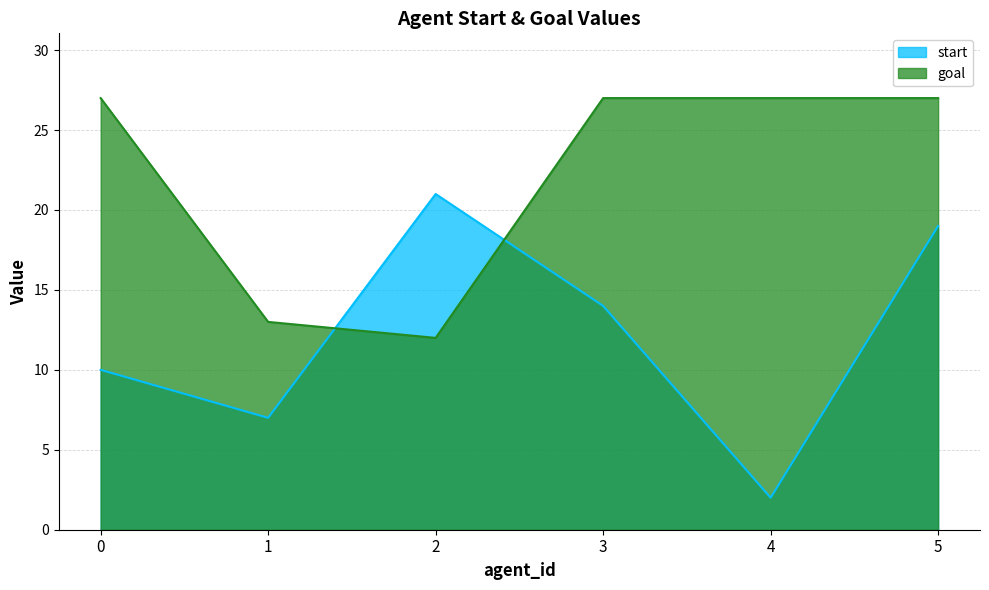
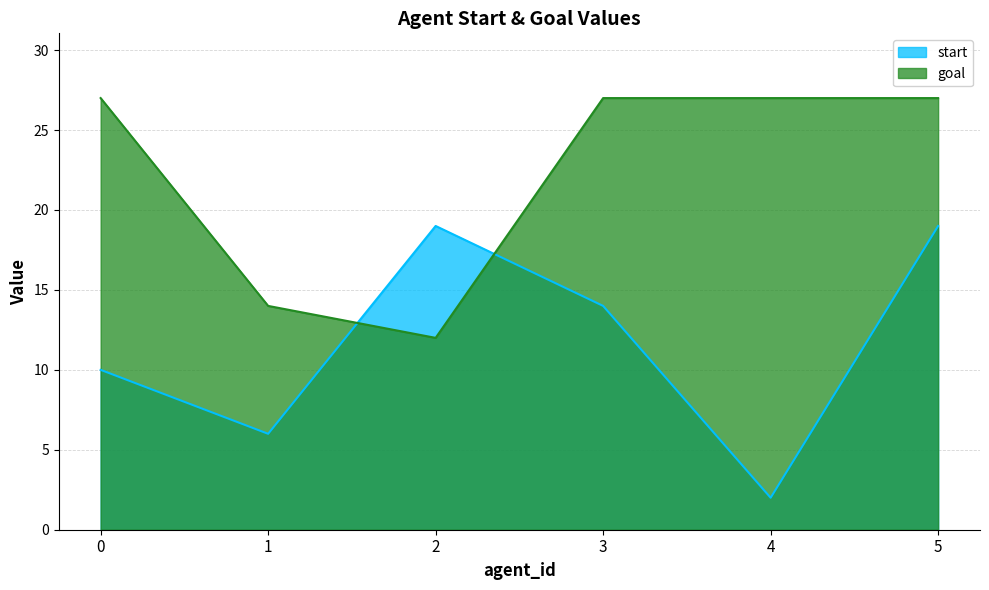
start, 1: 7 -> 6
goal, 1: 13 -> 14
start, 2: 21 -> 19
